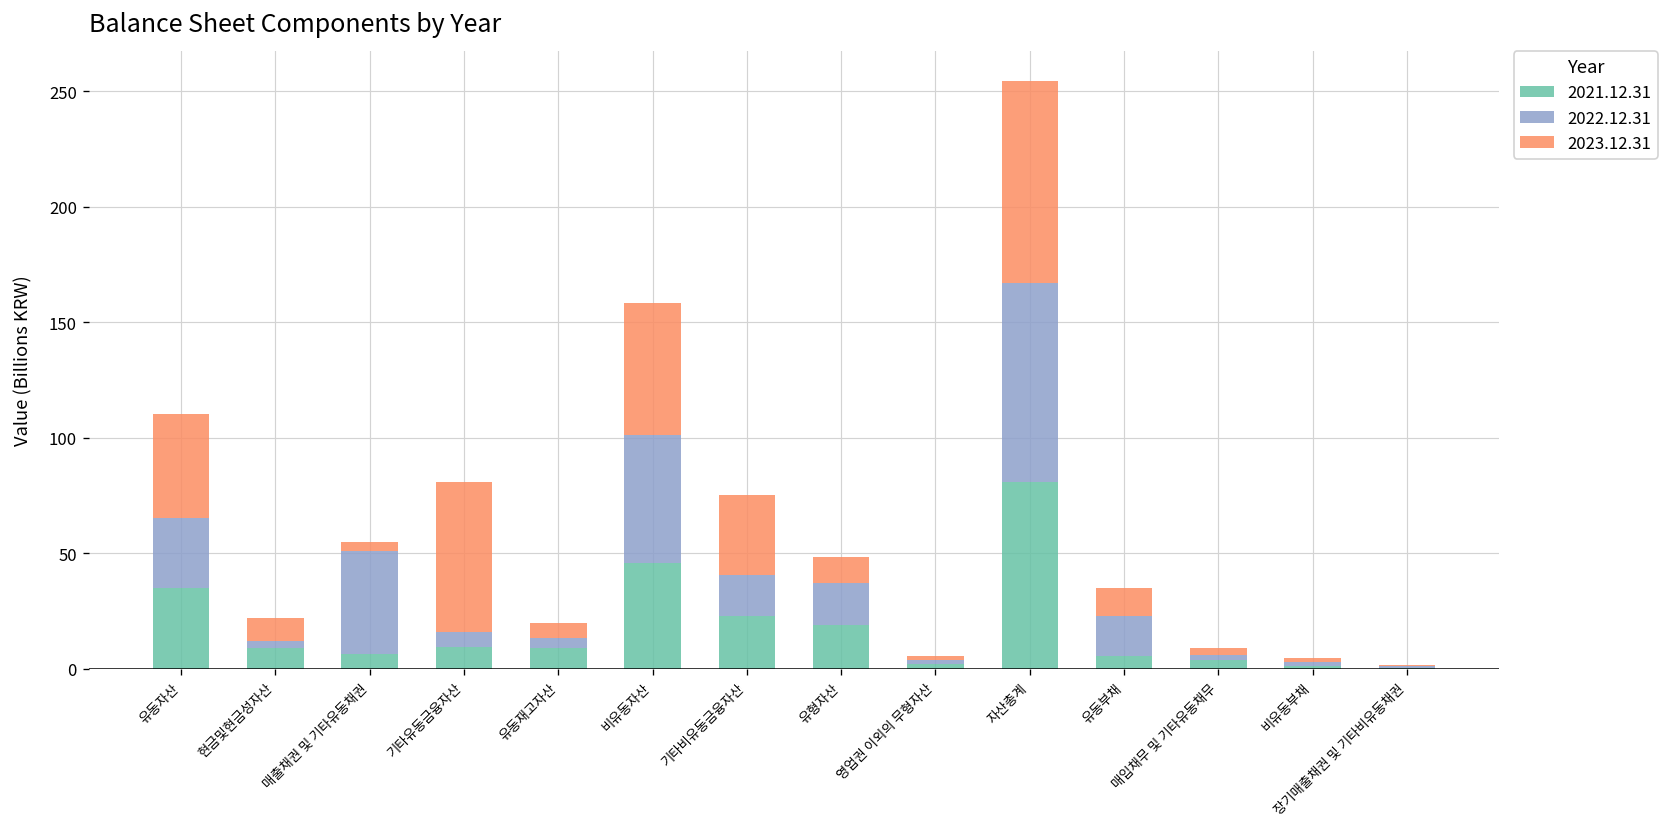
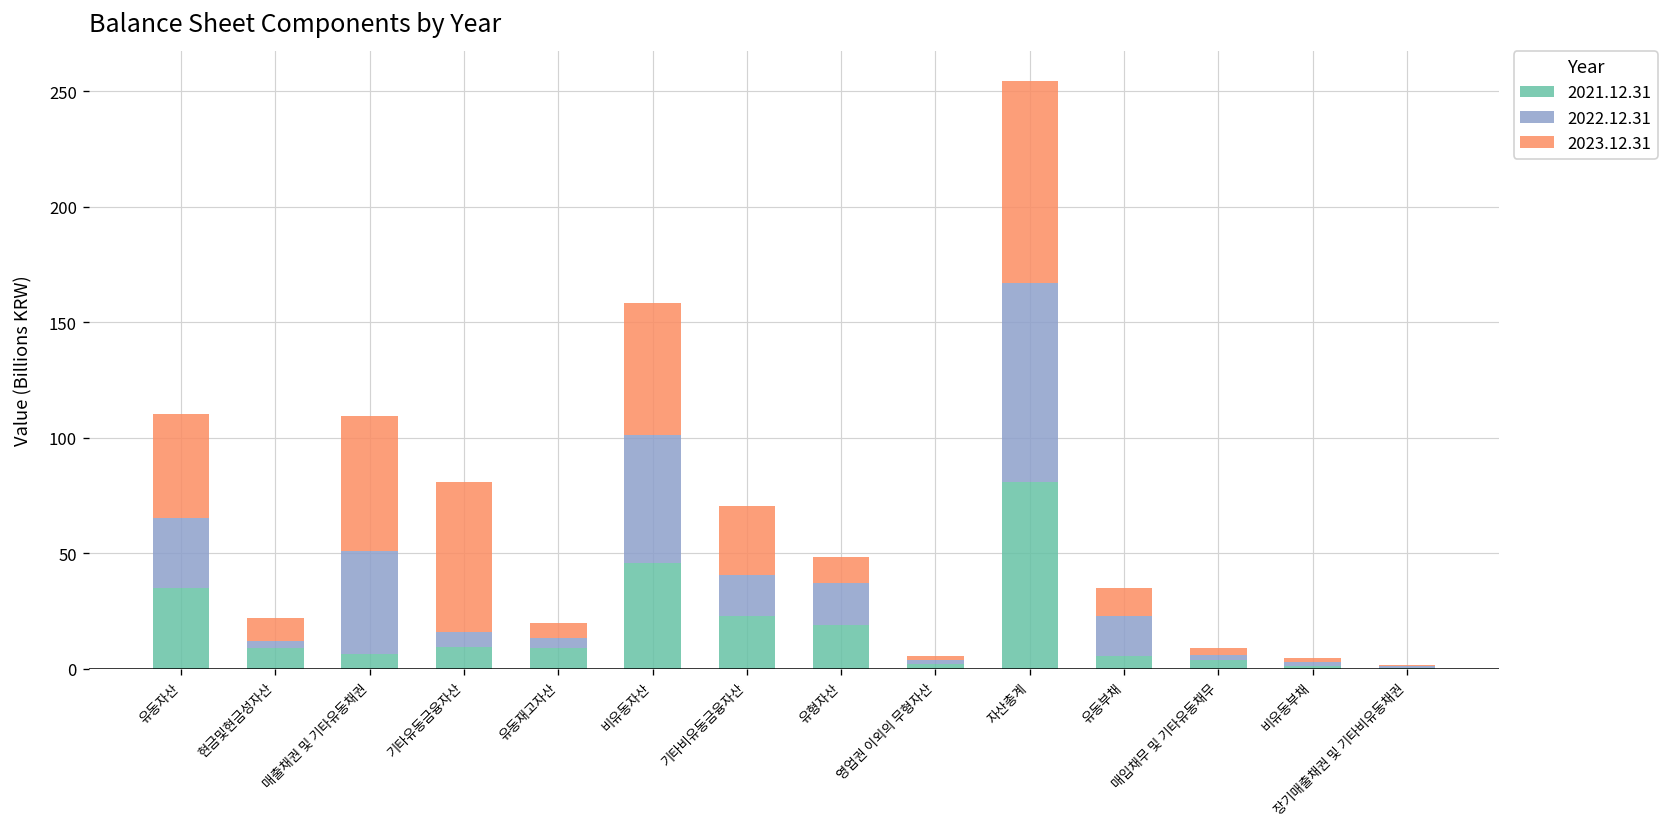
2023.12.31, 매출채권 및 기타유동채권: 4 -> 58
2023.12.31, 기타비유동금융자산: 35 -> 30
